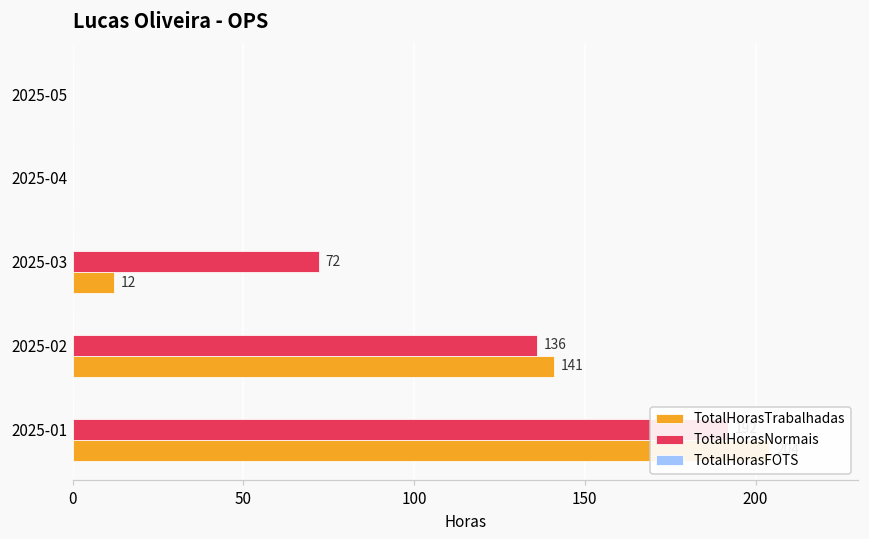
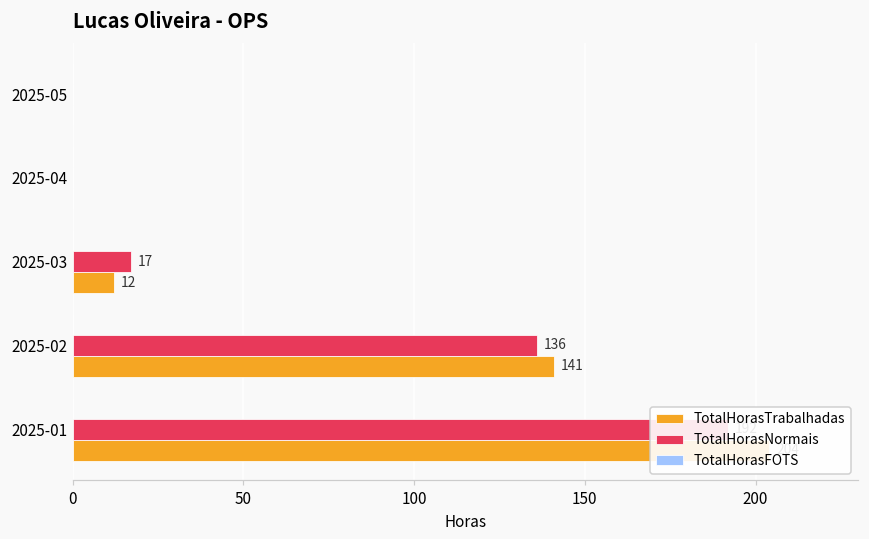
TotalHorasNormais, 2025-03: 72 -> 17
